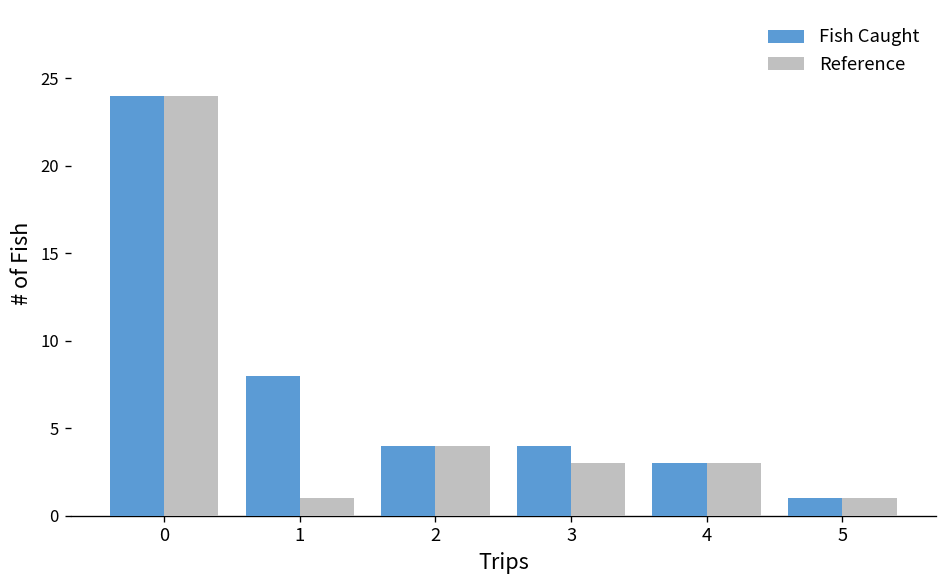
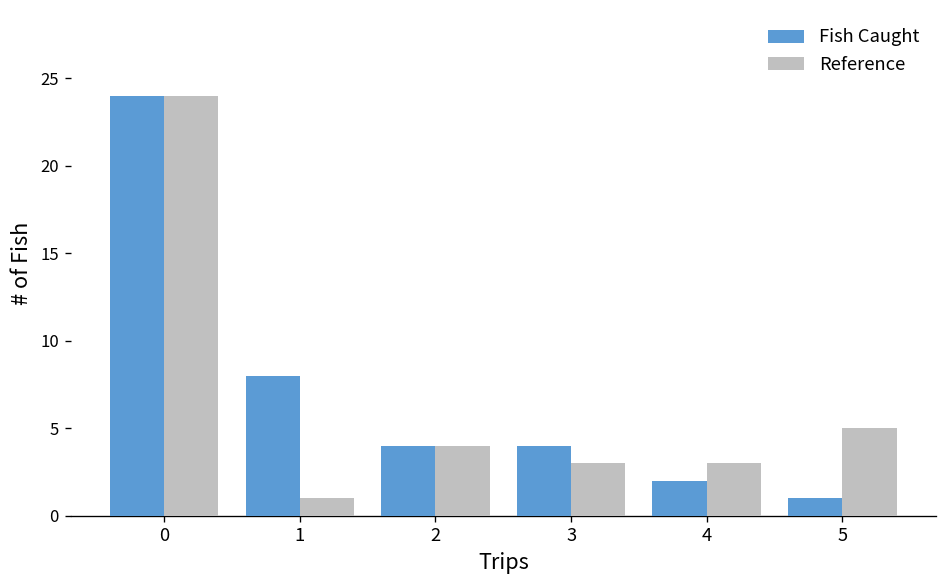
Fish Caught, 4: 3 -> 2
Reference, 5: 1 -> 5
